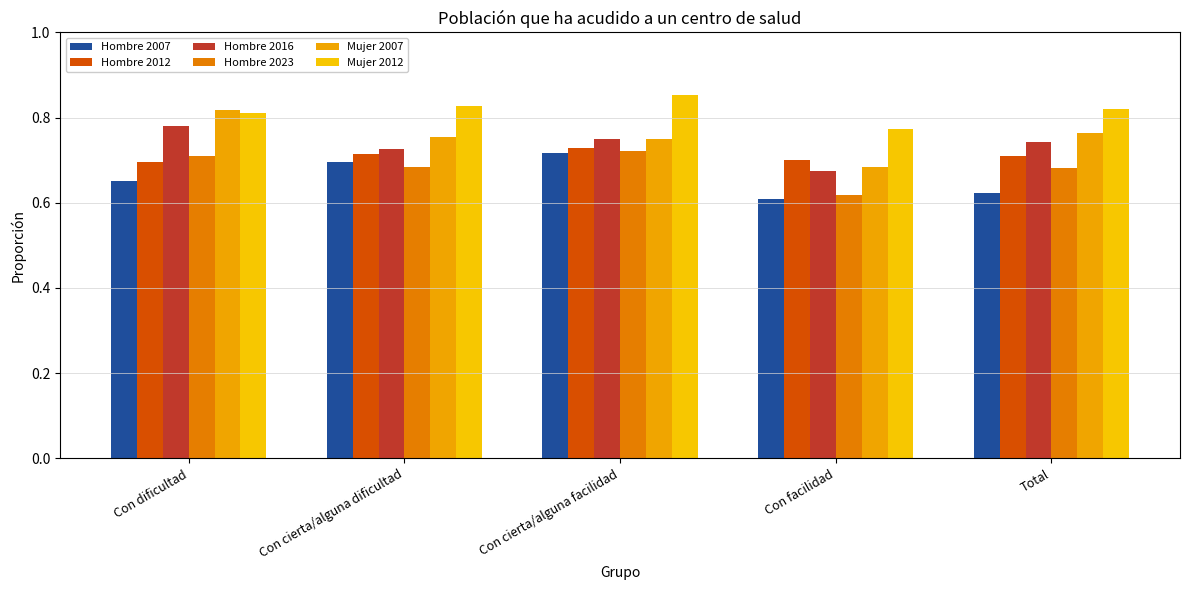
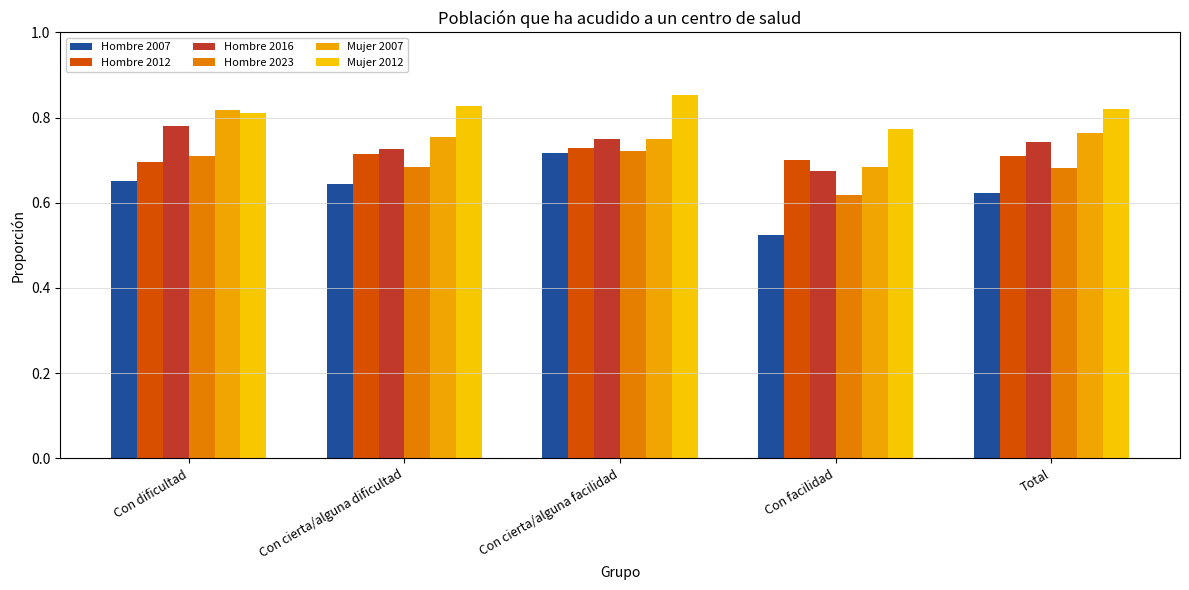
Hombre 2007, Con cierta/alguna dificultad: 0.69 -> 0.64
Hombre 2007, Con facilidad: 0.61 -> 0.52
